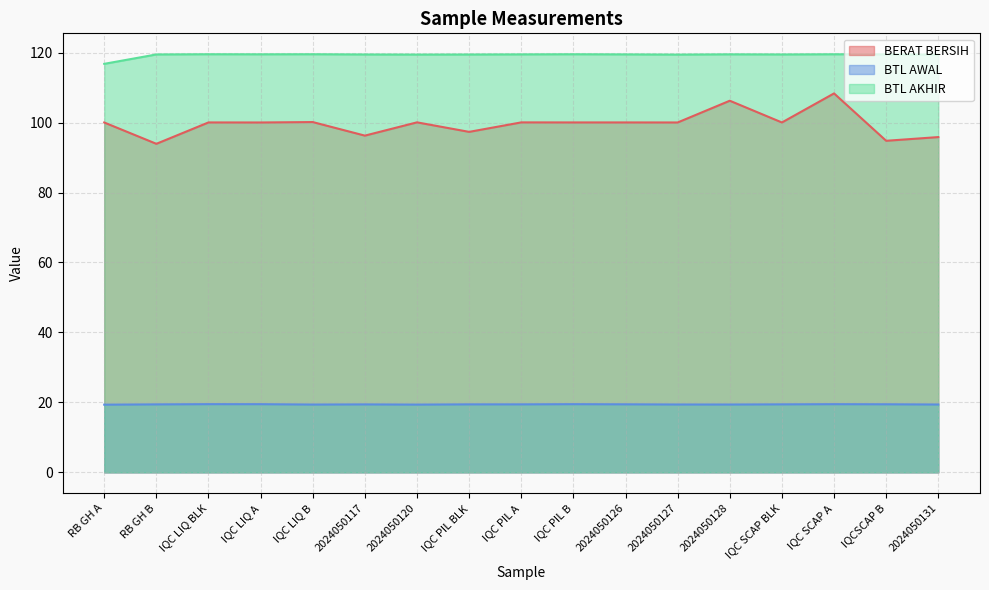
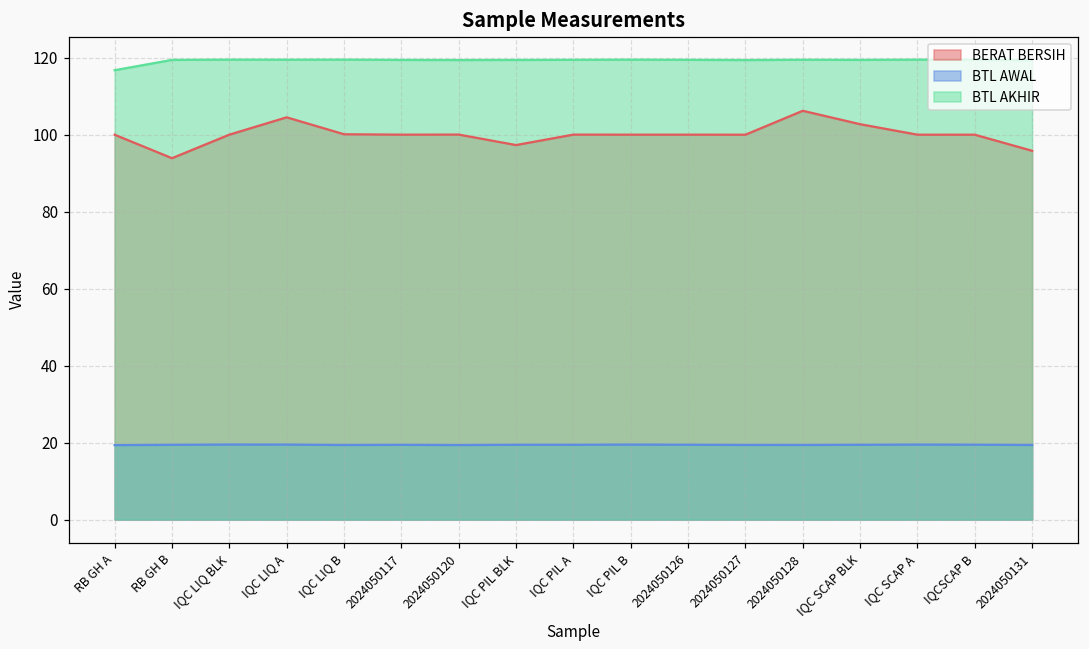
BERAT BERSIH, IQC LIQ A: 100 -> 105
BERAT BERSIH, 2024050117: 96 -> 100
BERAT BERSIH, IQC SCAP BLK: 100 -> 103
BERAT BERSIH, IQC SCAP A: 108 -> 100
BERAT BERSIH, IQCSCAP B: 95 -> 100
